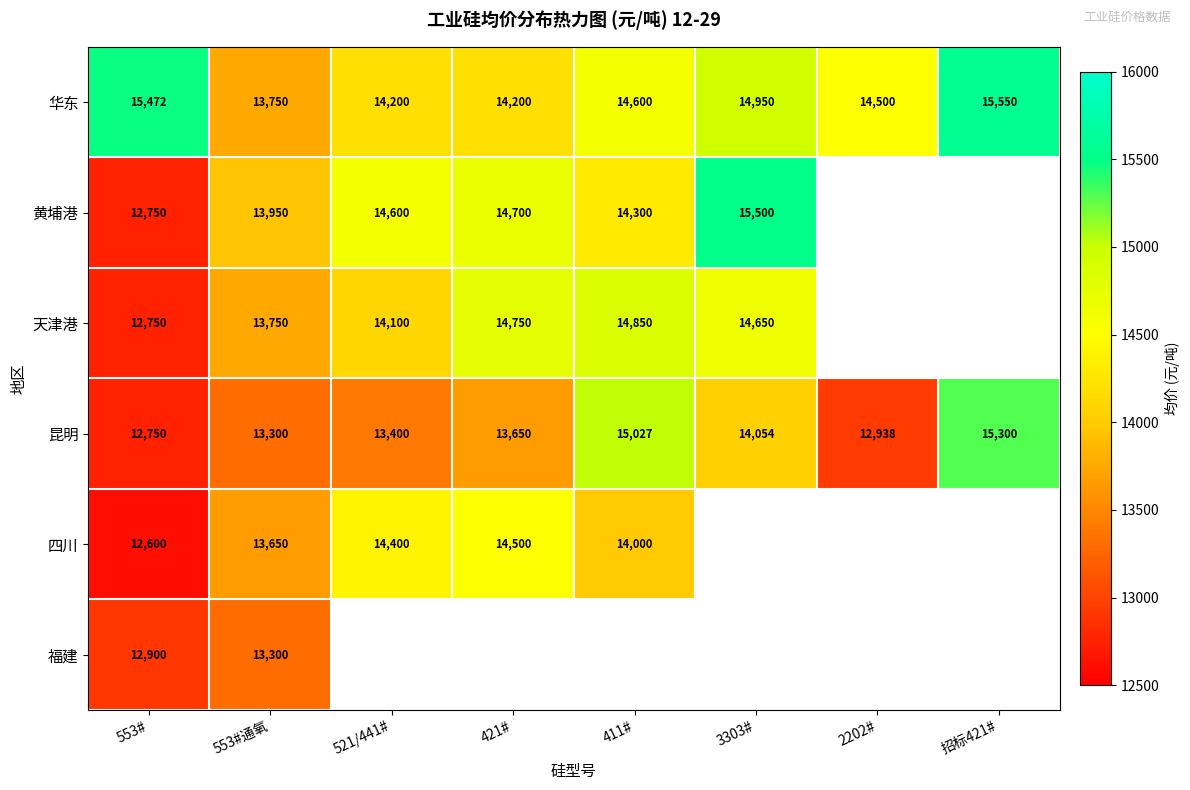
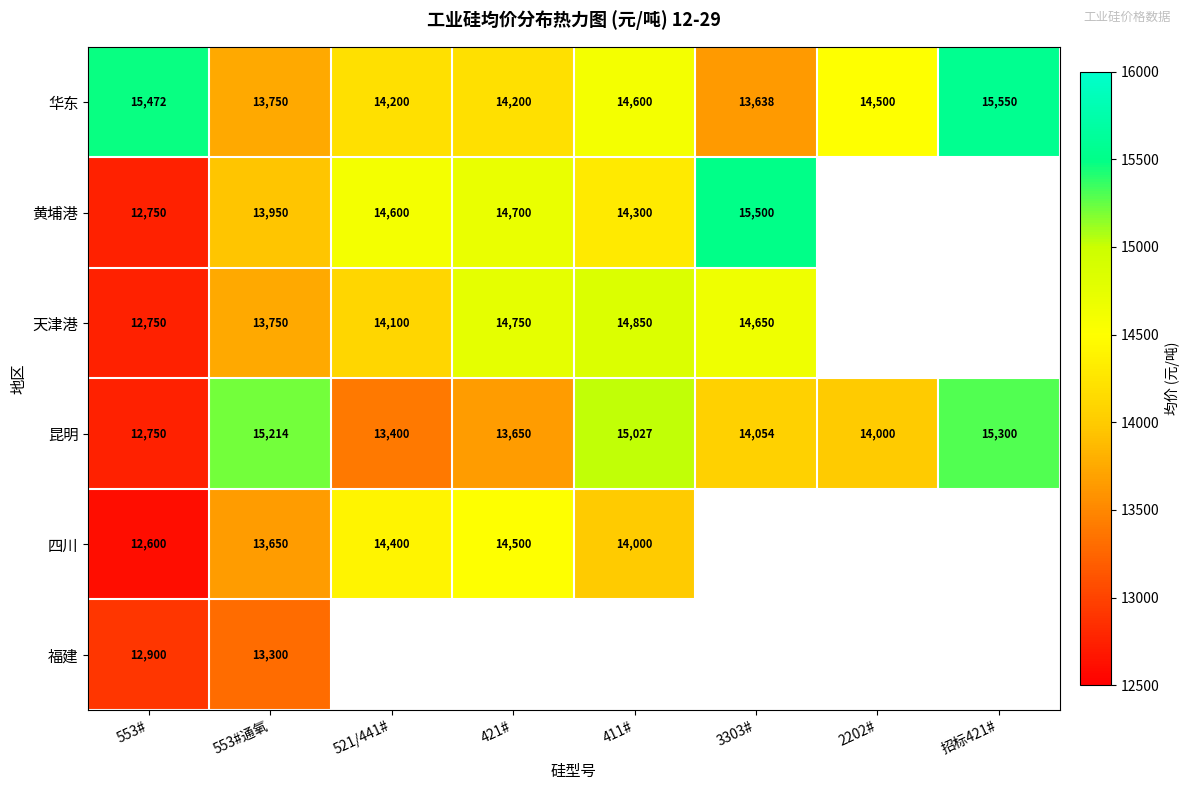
华东, 3303#: 14,950 -> 13,638
昆明, 553#通氧: 13,300 -> 15,214
昆明, 2202#: 12,938 -> 14,000
